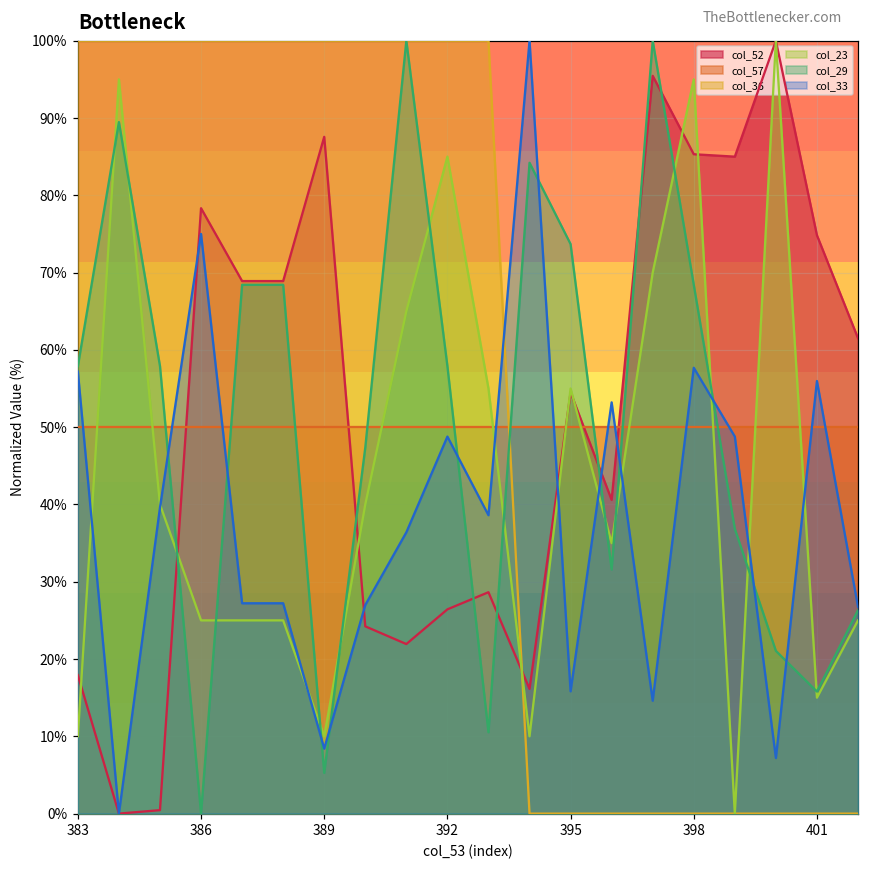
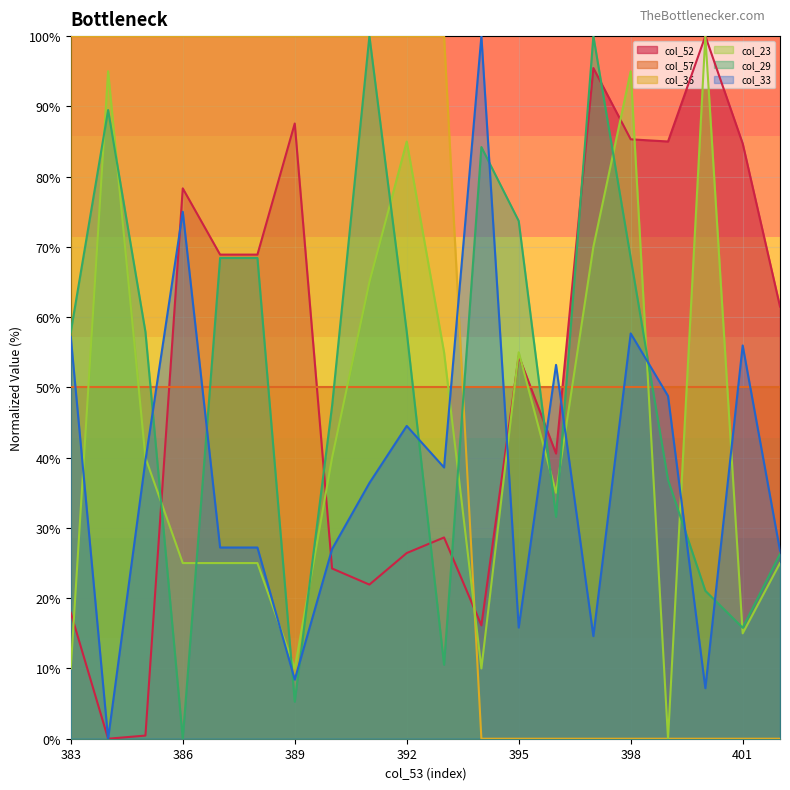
col_33, 392: 49% -> 45%
col_52, 401: 75% -> 85%
